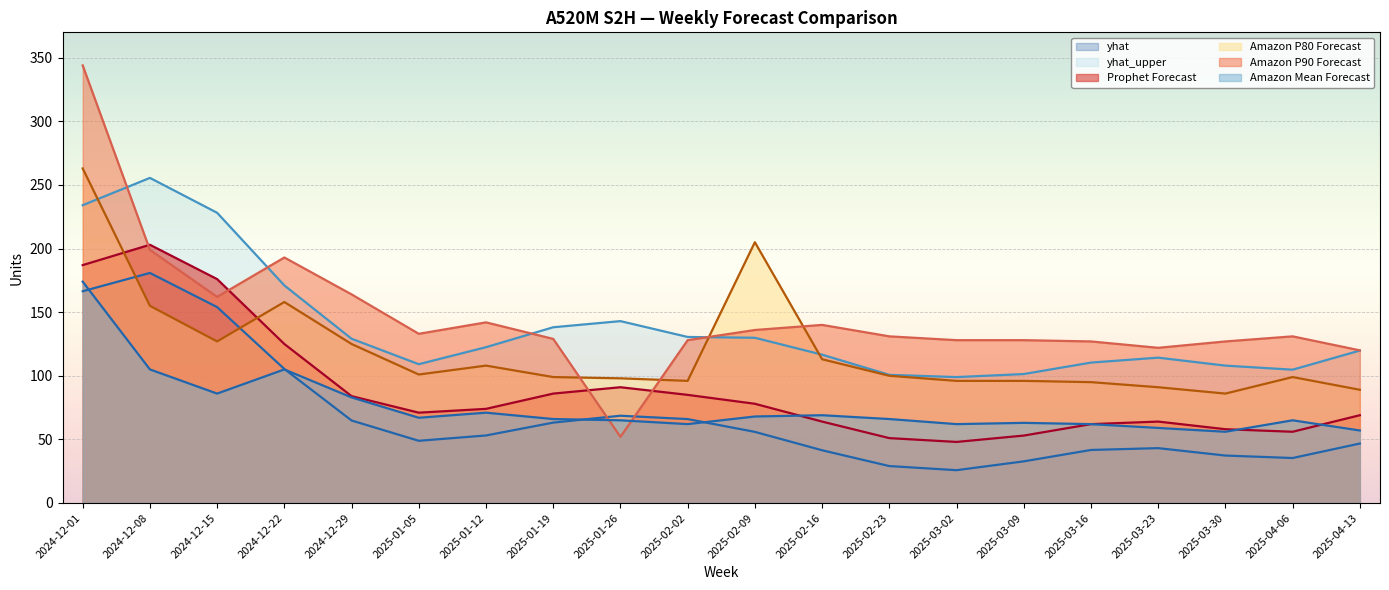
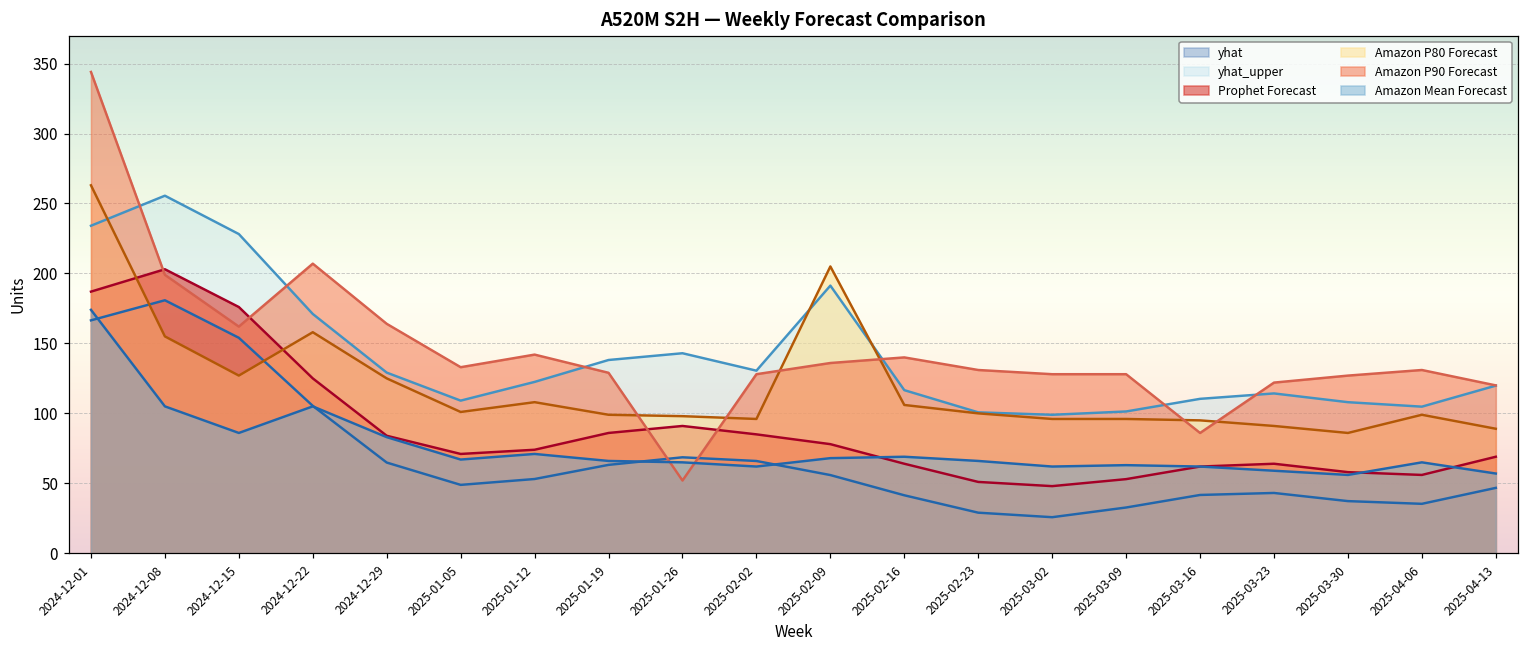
Amazon P90 Forecast, 2024-12-22: 193 -> 207
yhat_upper, 2025-02-09: 130 -> 191
Amazon P80 Forecast, 2025-02-16: 113 -> 106
Amazon P90 Forecast, 2025-03-16: 127 -> 86
